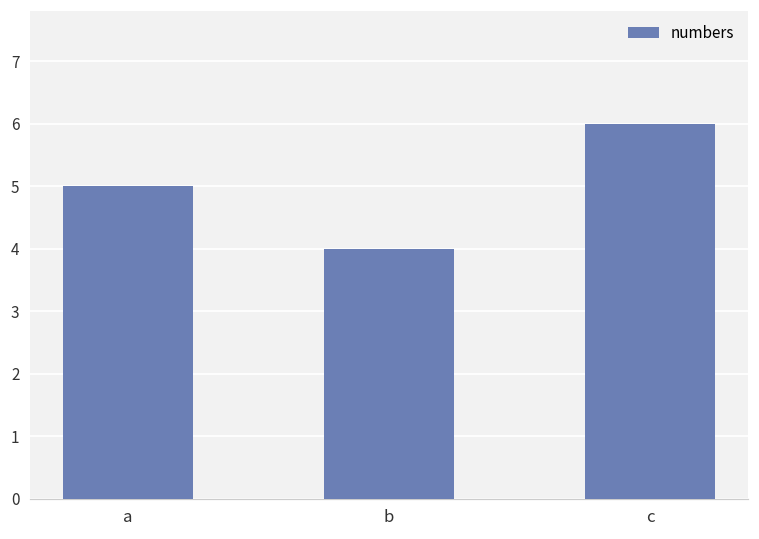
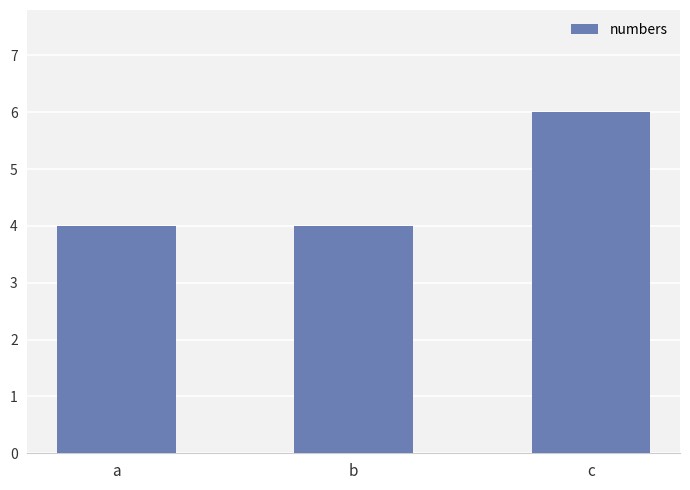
a: 5 -> 4
